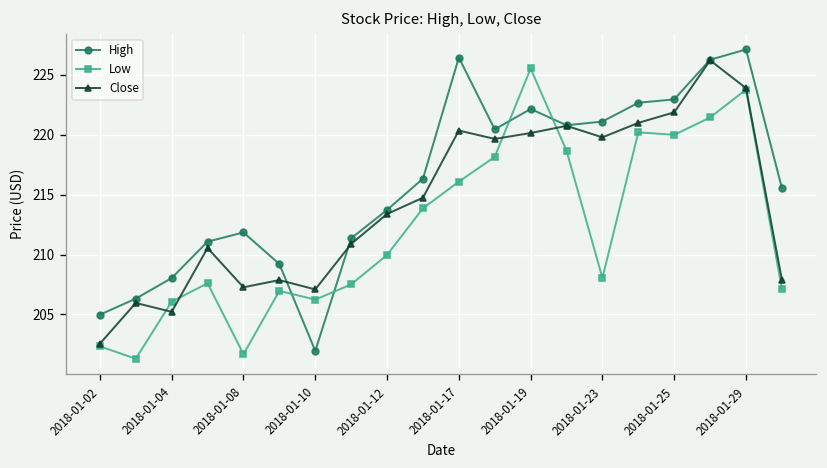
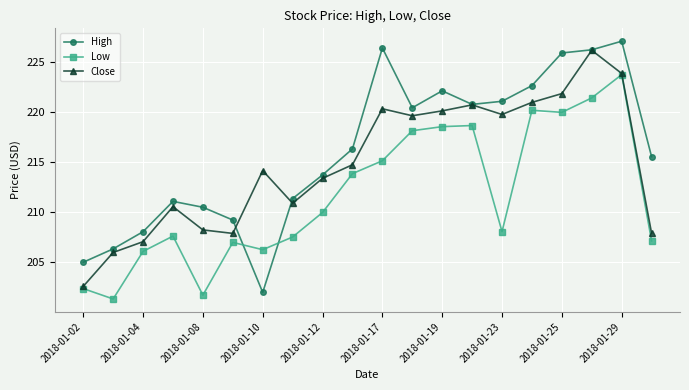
Close, 2018-01-04: 205 -> 207
High, 2018-01-08: 212 -> 210
Close, 2018-01-08: 207 -> 208
Close, 2018-01-10: 207 -> 214
Low, 2018-01-17: 216 -> 215
Low, 2018-01-19: 226 -> 219
High, 2018-01-25: 223 -> 226
